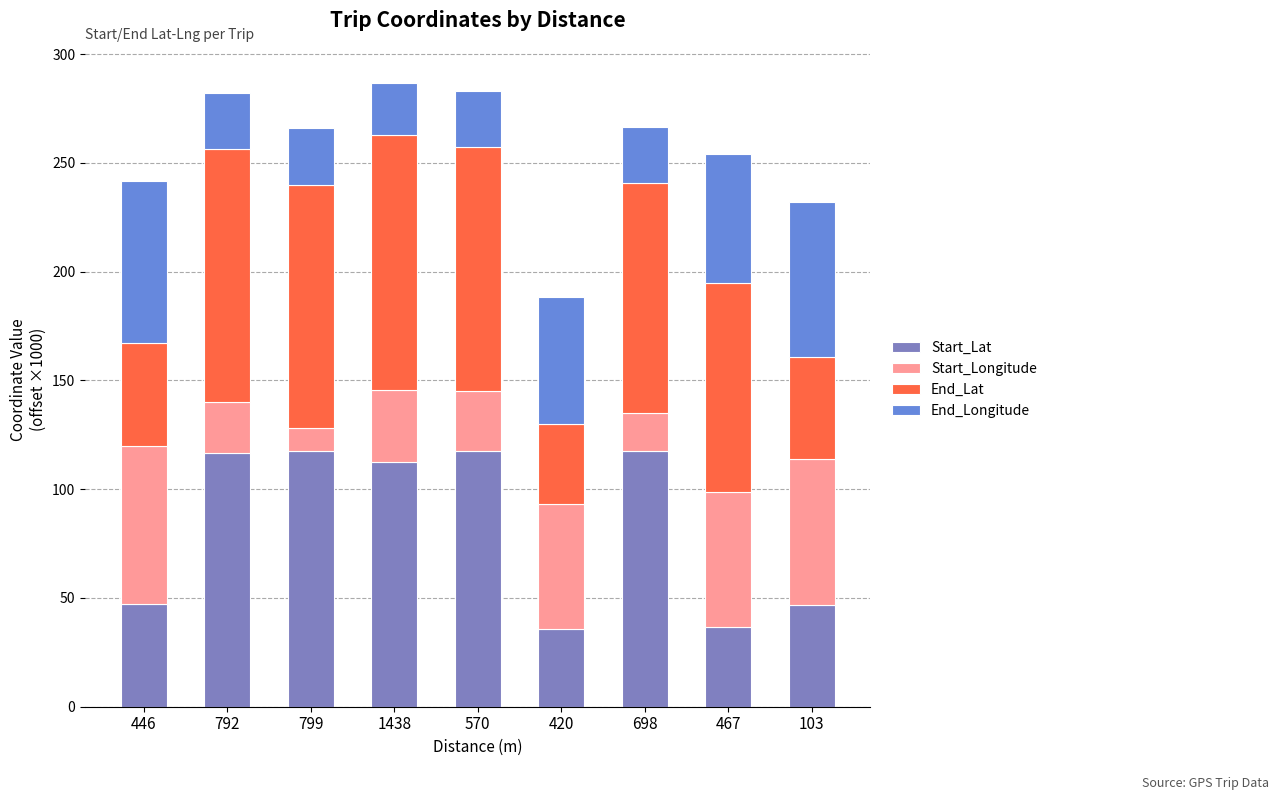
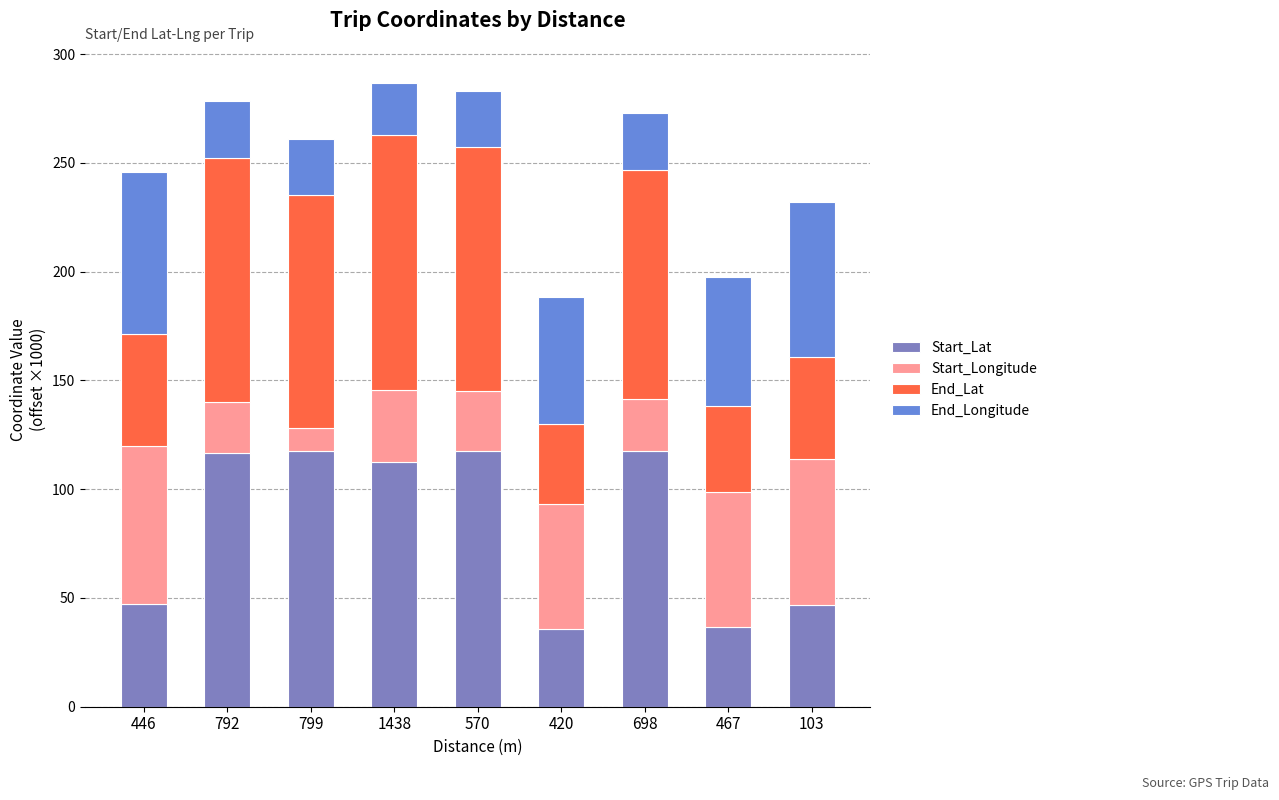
End_Lat, 446: 47 -> 52
End_Lat, 792: 116 -> 112
End_Lat, 799: 112 -> 107
Start_Longitude, 698: 18 -> 24
End_Lat, 467: 96 -> 40
